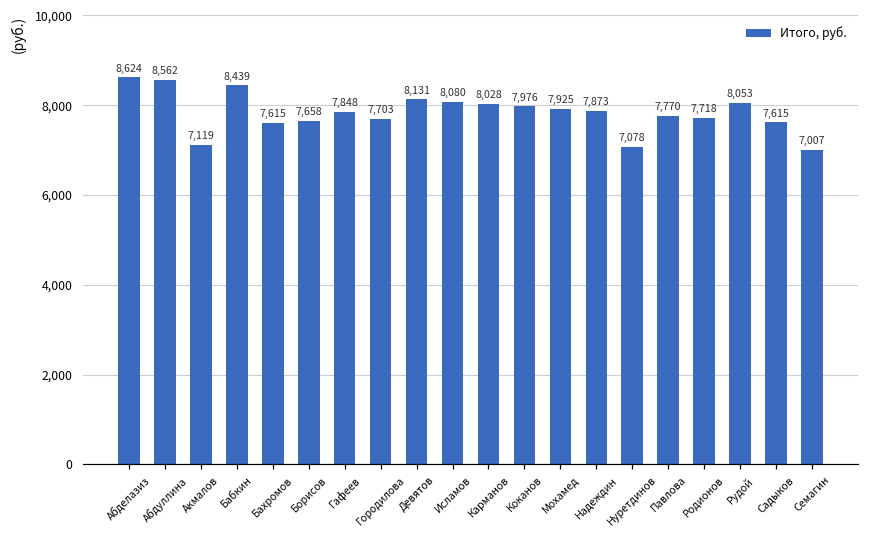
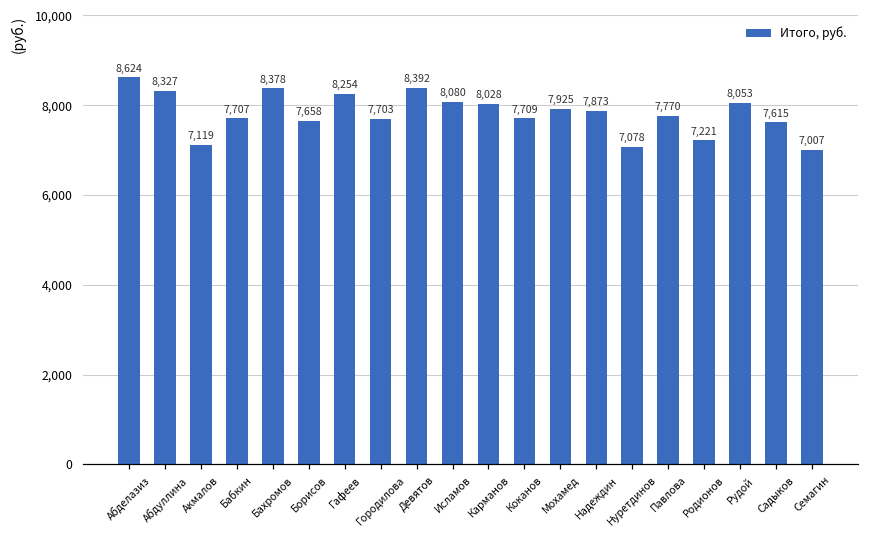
Абдуллина: 8,562 -> 8,327
Бабкин: 8,439 -> 7,707
Бахромов: 7,615 -> 8,378
Гафеев: 7,848 -> 8,254
Девятов: 8,131 -> 8,392
Коканов: 7,976 -> 7,709
Родионов: 7,718 -> 7,221
